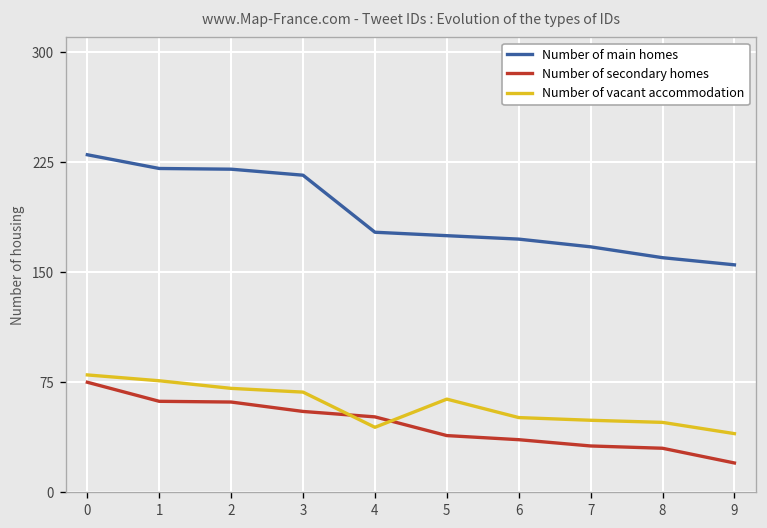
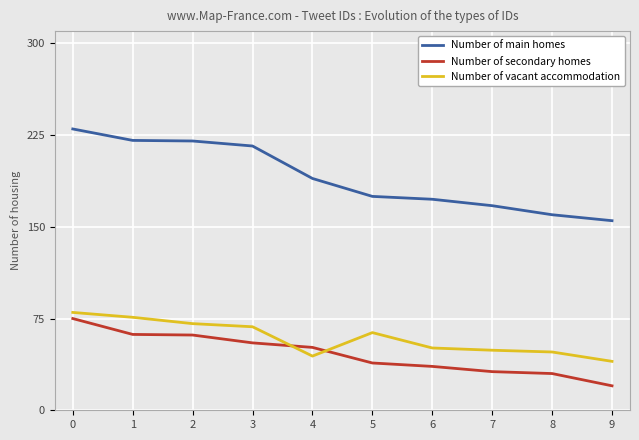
Number of main homes, 4: 177 -> 190
